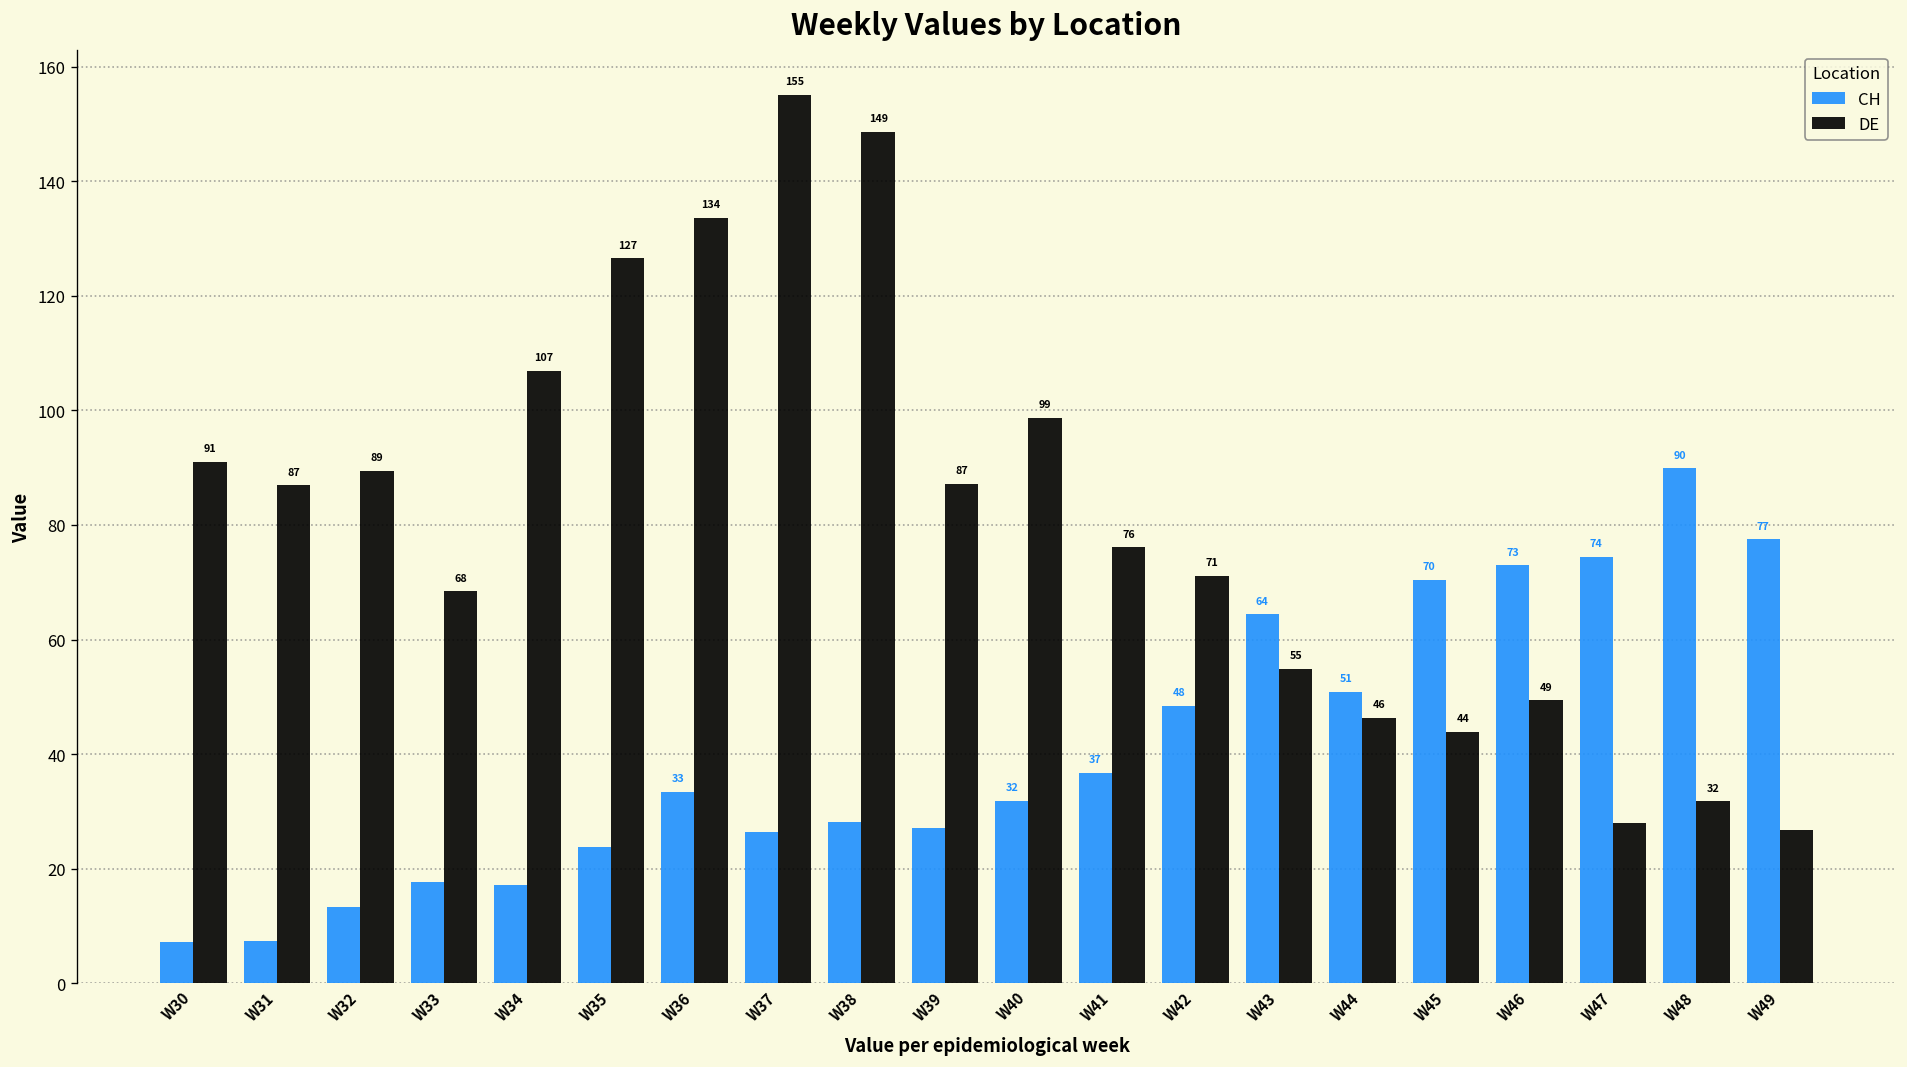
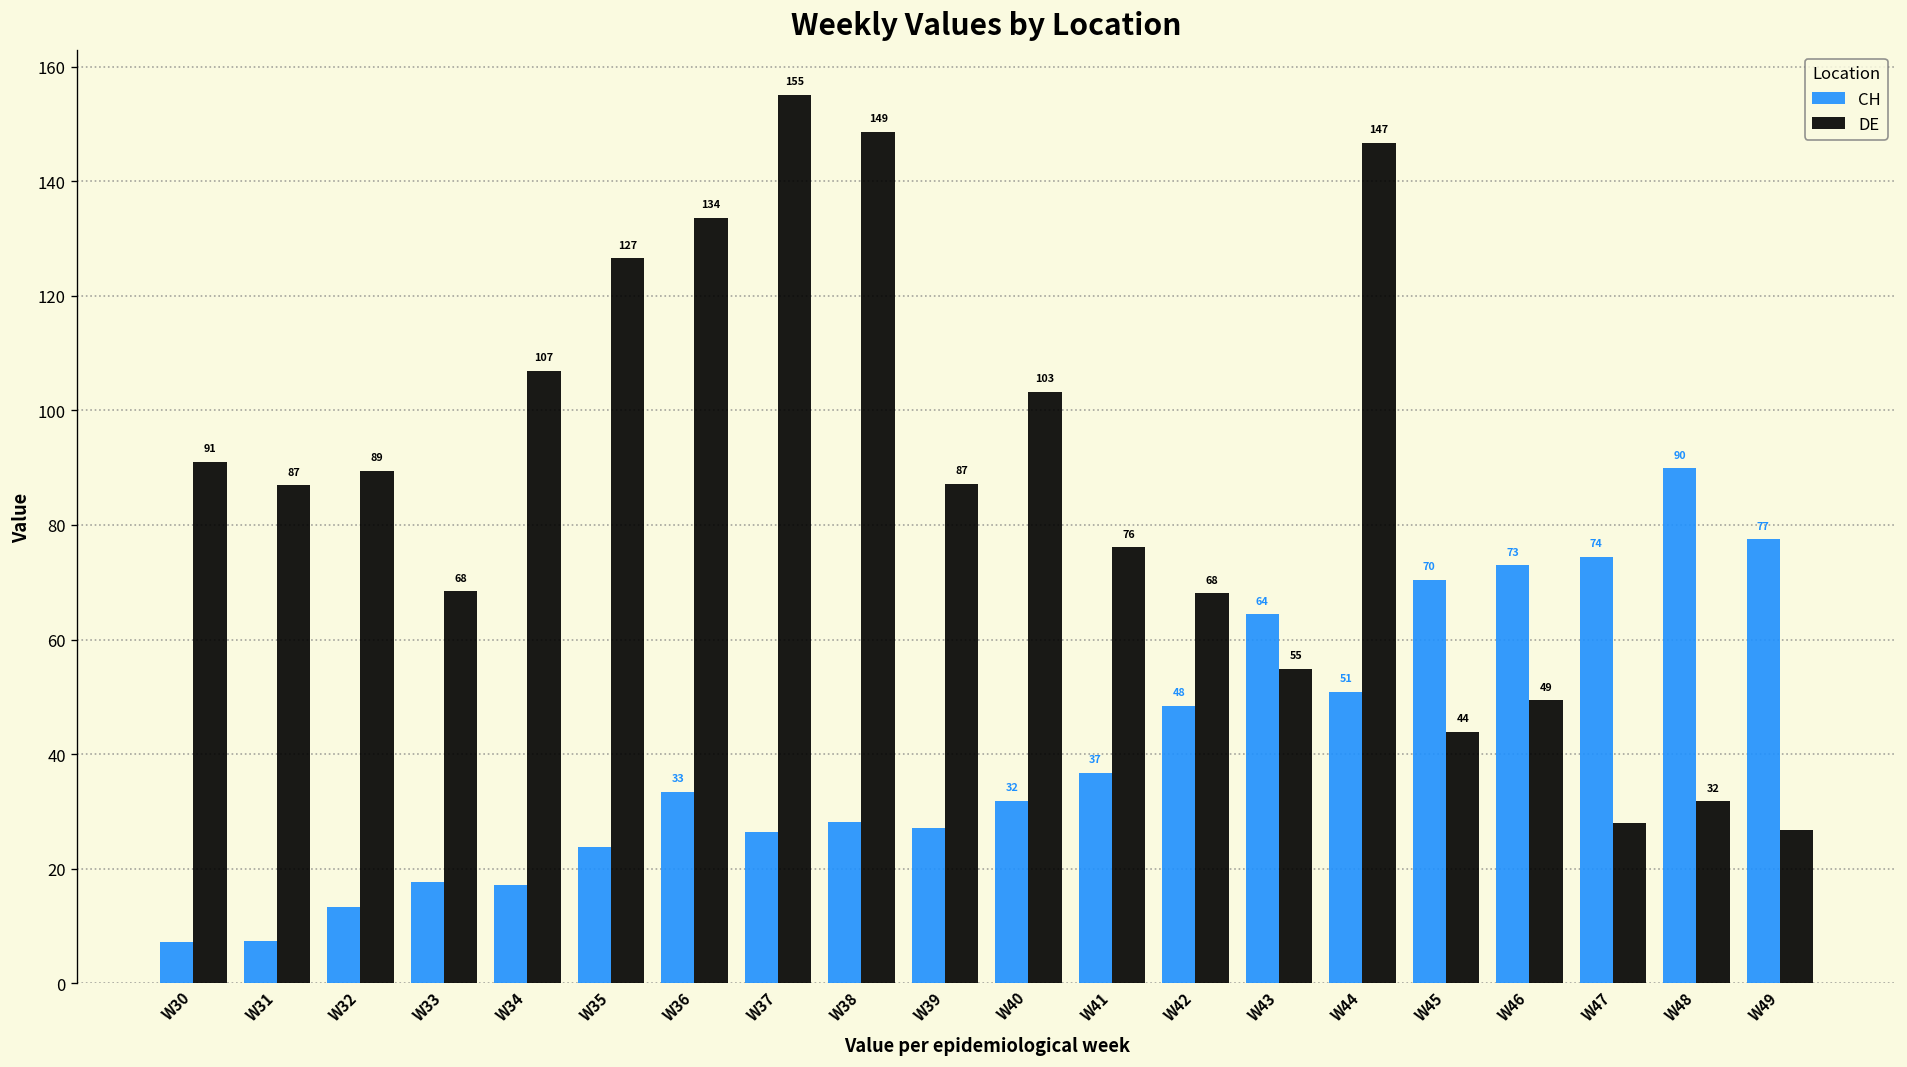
DE, W40: 99 -> 103
DE, W42: 71 -> 68
DE, W44: 46 -> 147
